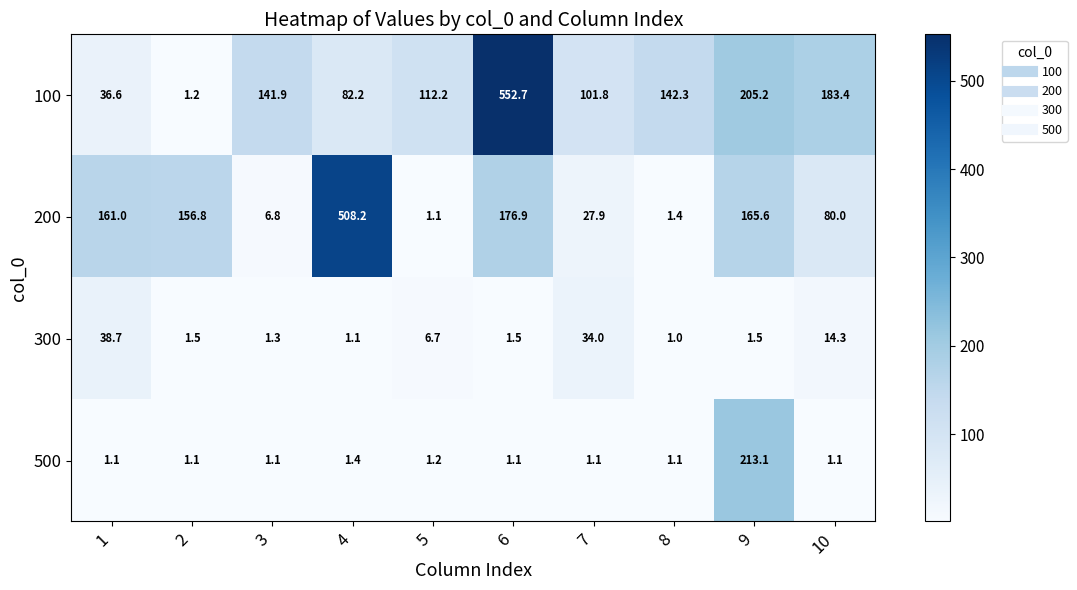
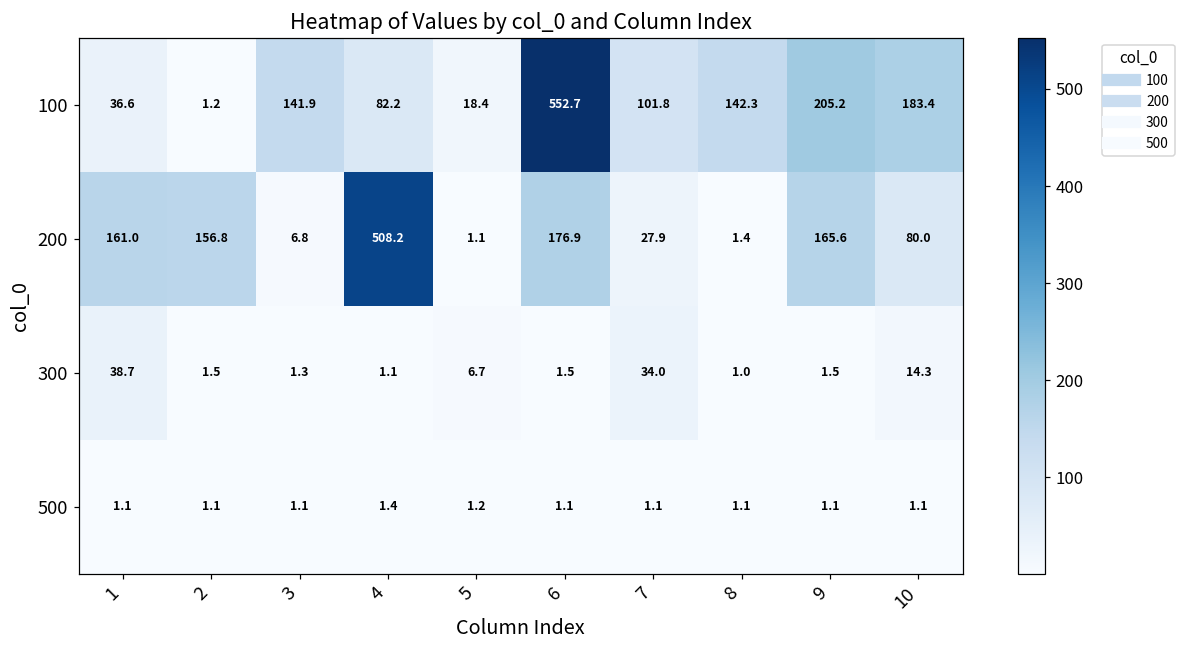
100, 5: 112.2 -> 18.4
500, 9: 213.1 -> 1.1
